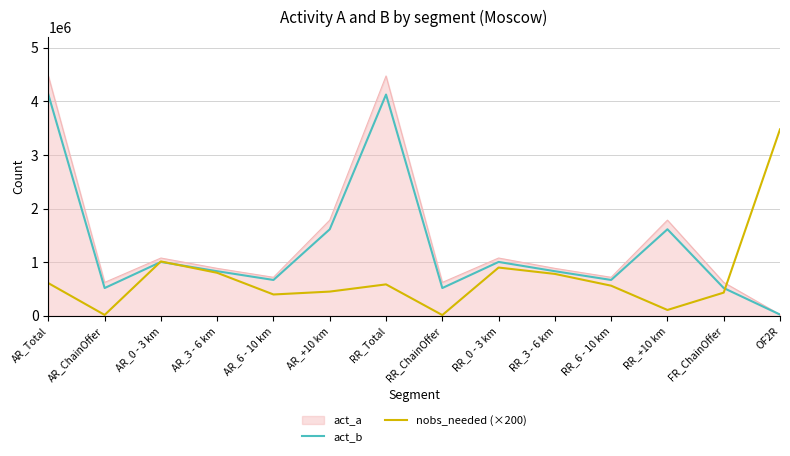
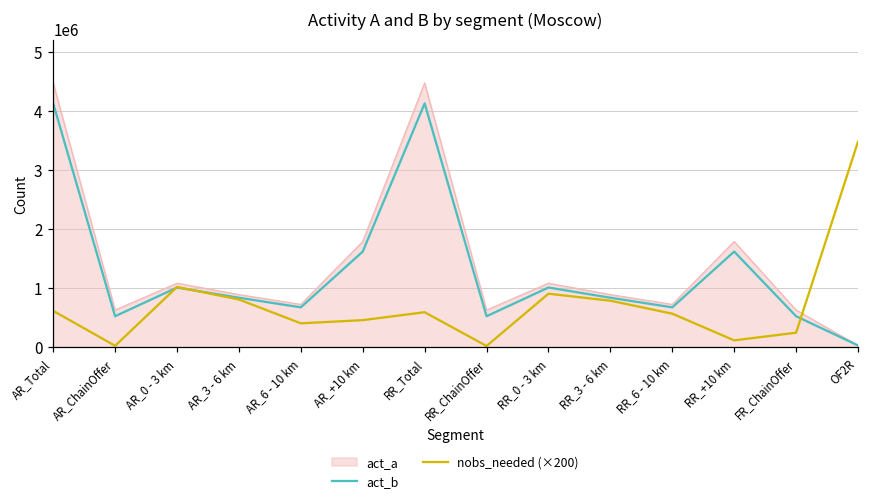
nobs_needed (×200), FR_ChainOffer: 400000 -> 200000
